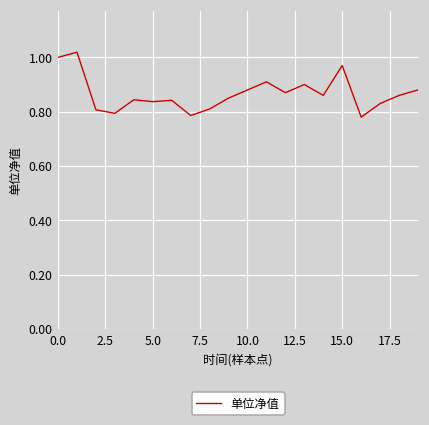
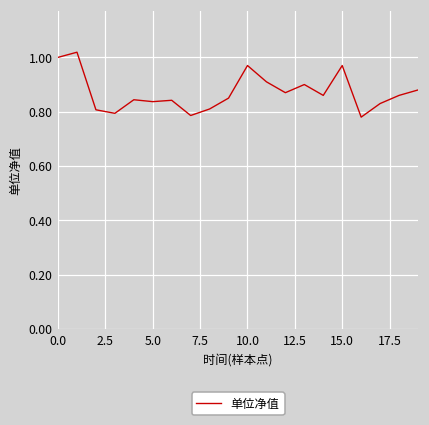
10.0: 0.88 -> 0.97
